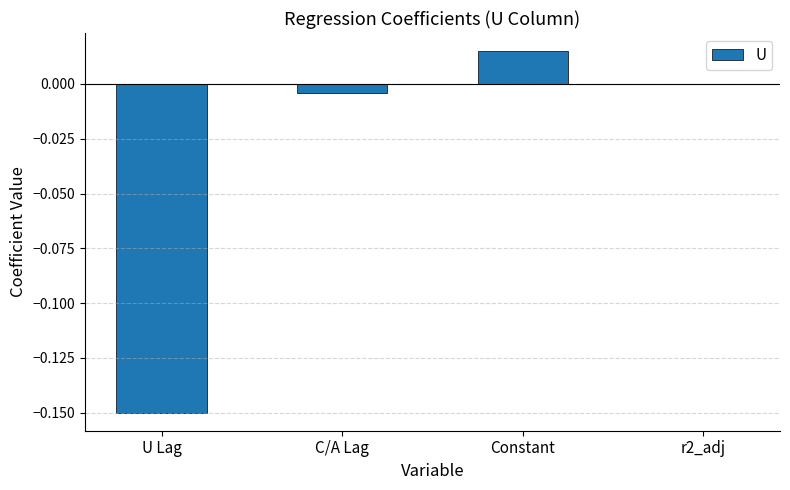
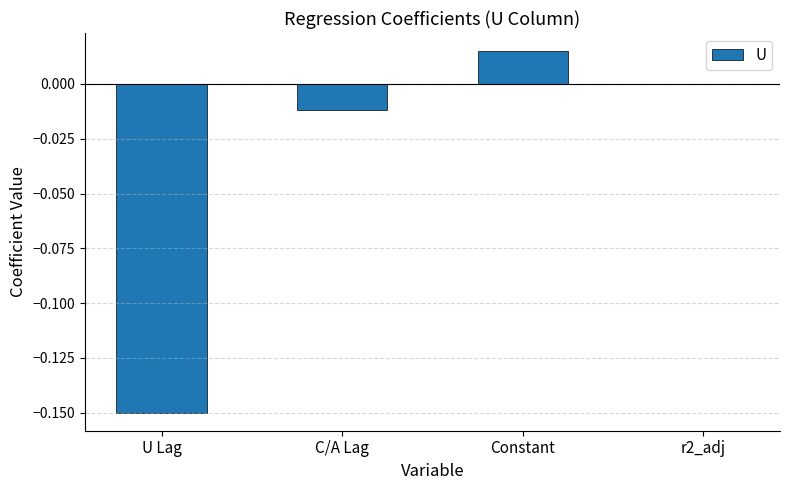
C/A Lag: -0.004 -> -0.012
